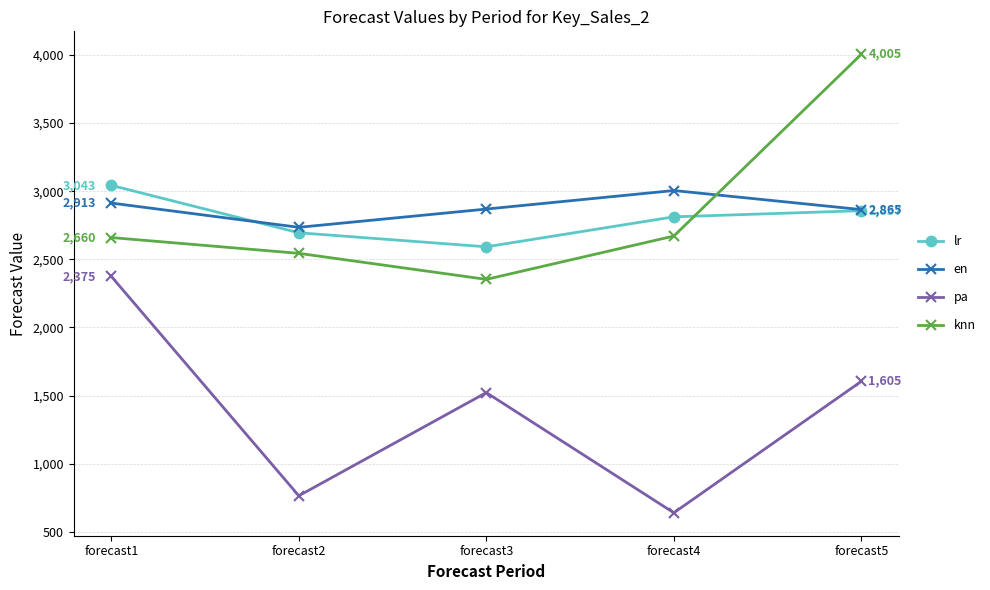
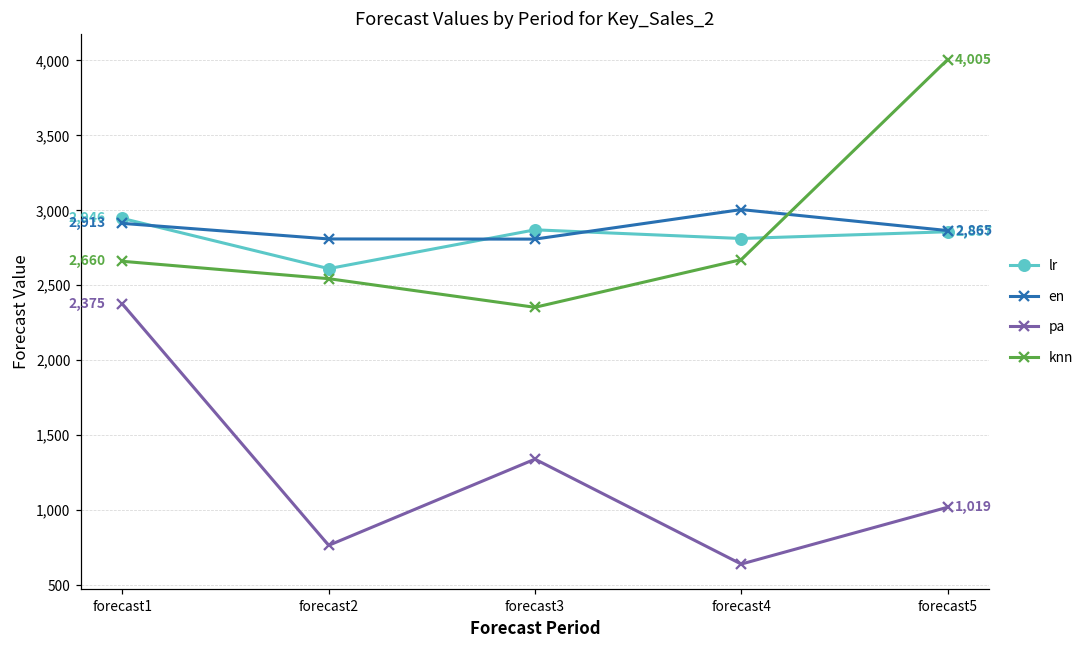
lr, forecast1: 3,043 -> 2,946
lr, forecast2: 2,700 -> 2,610
en, forecast2: 2,740 -> 2,810
lr, forecast3: 2,590 -> 2,870
en, forecast3: 2,870 -> 2,810
pa, forecast3: 1,520 -> 1,340
pa, forecast5: 1,605 -> 1,019
